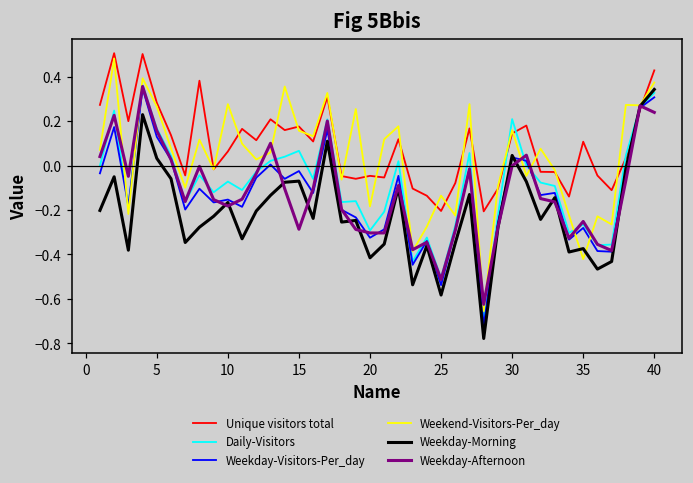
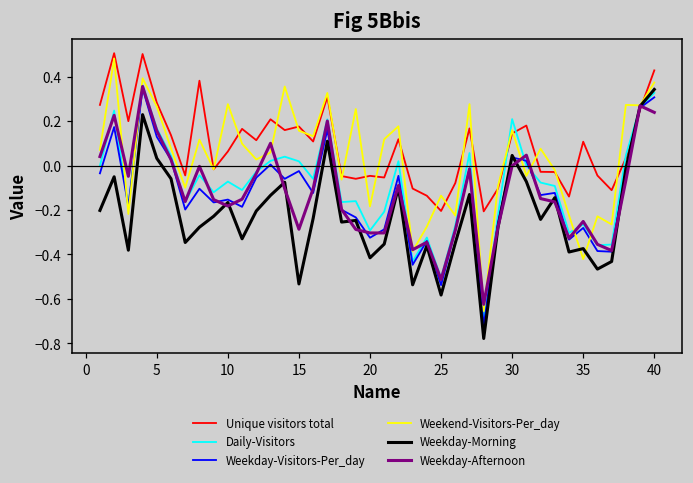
Daily-Visitors, 15: 0.07 -> 0.02
Weekday-Morning, 15: -0.07 -> -0.53
